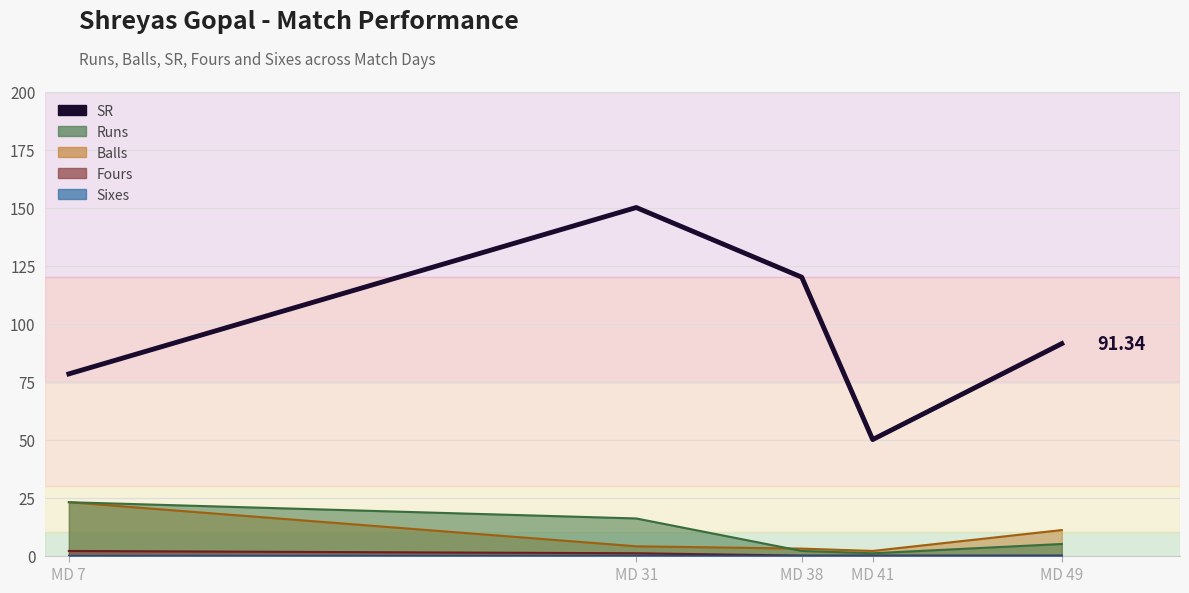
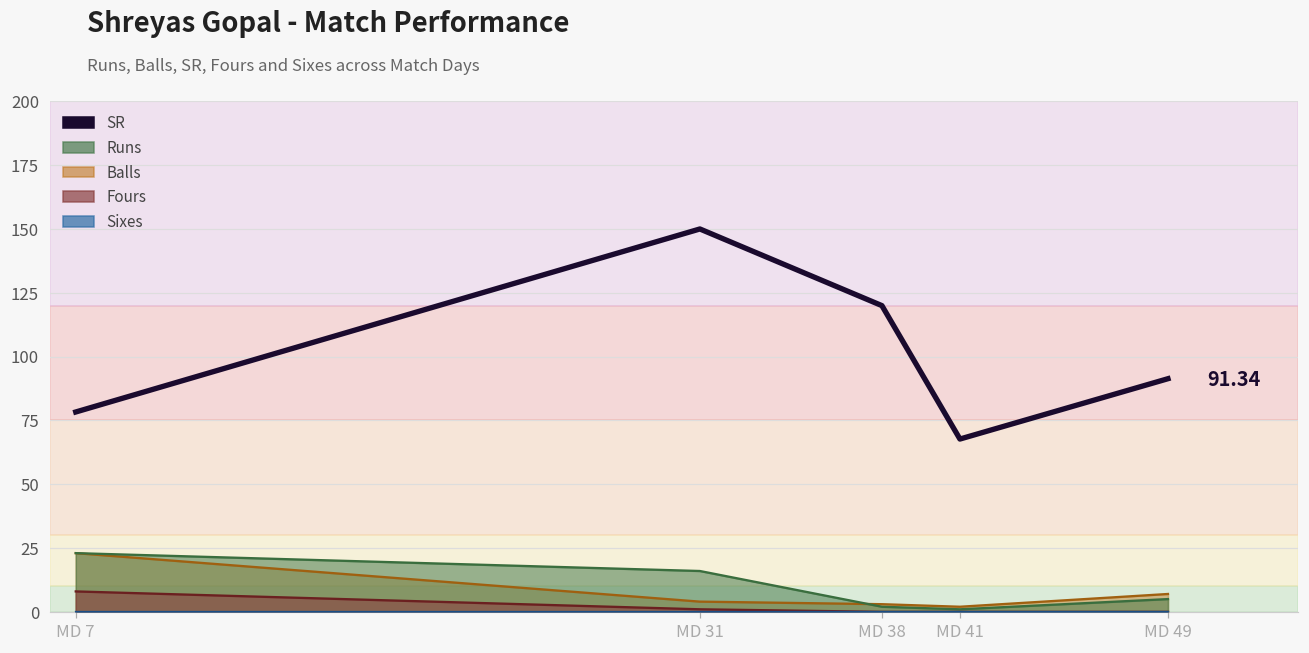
Fours, MD 7: 2 -> 8
SR, MD 41: 50 -> 68
Balls, MD 49: 11 -> 7
